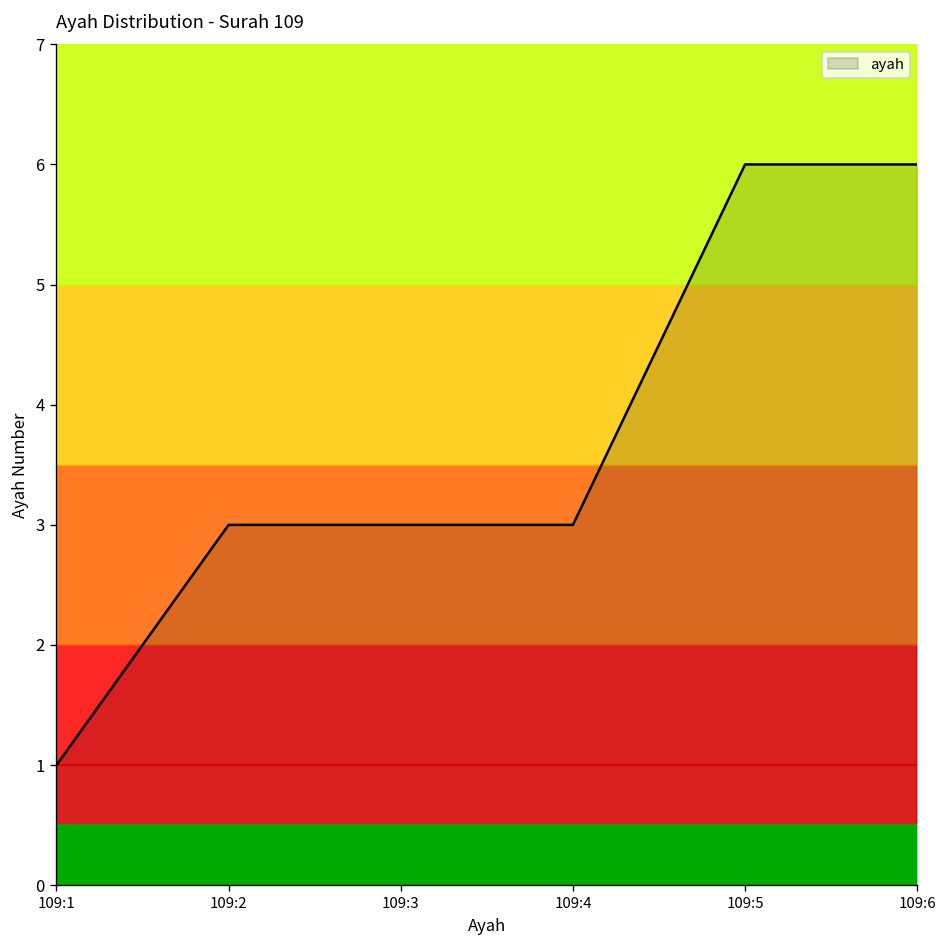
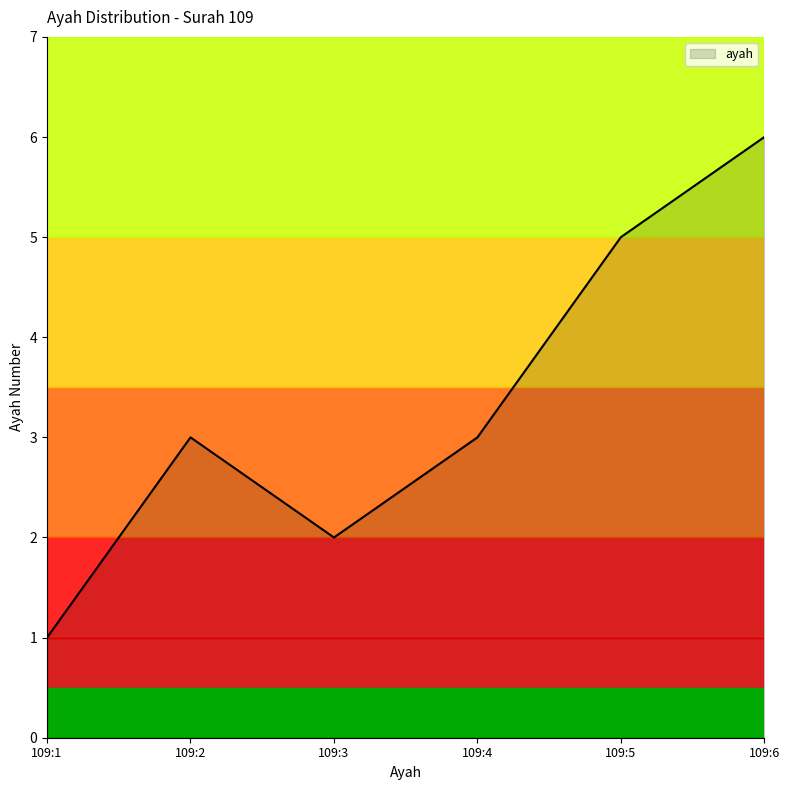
109:3: 3 -> 2
109:5: 6 -> 5
